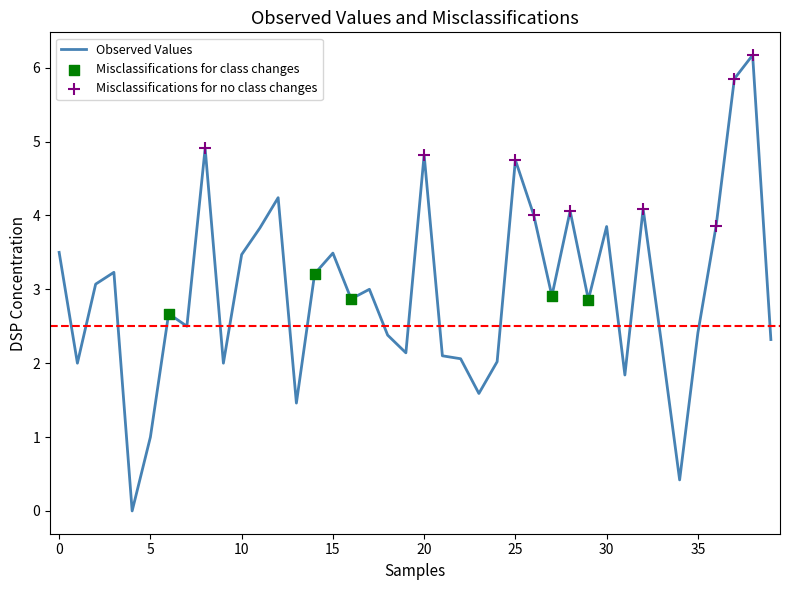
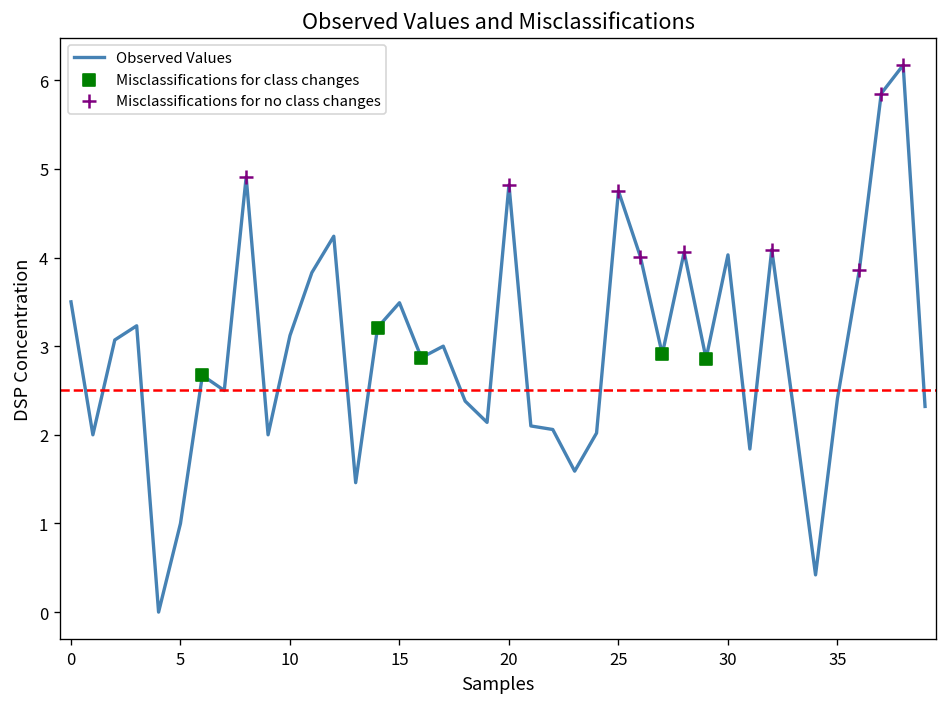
Observed Values, 10: 3.5 -> 3.1
Observed Values, 30: 3.9 -> 4.0
